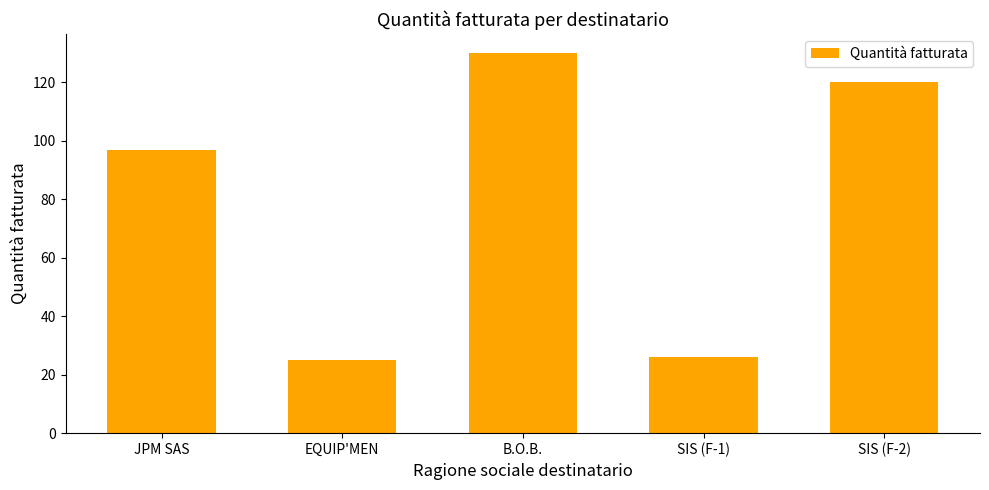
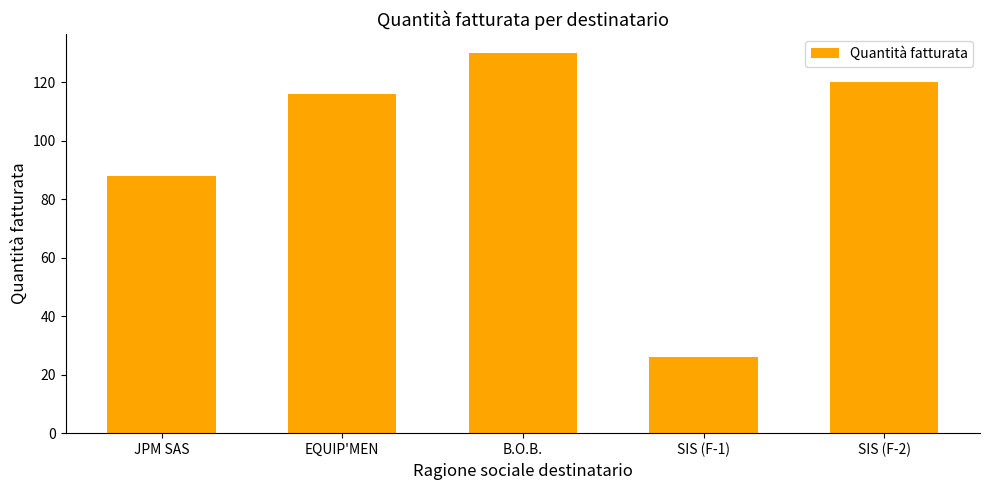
JPM SAS: 97 -> 88
EQUIP'MEN: 25 -> 116
